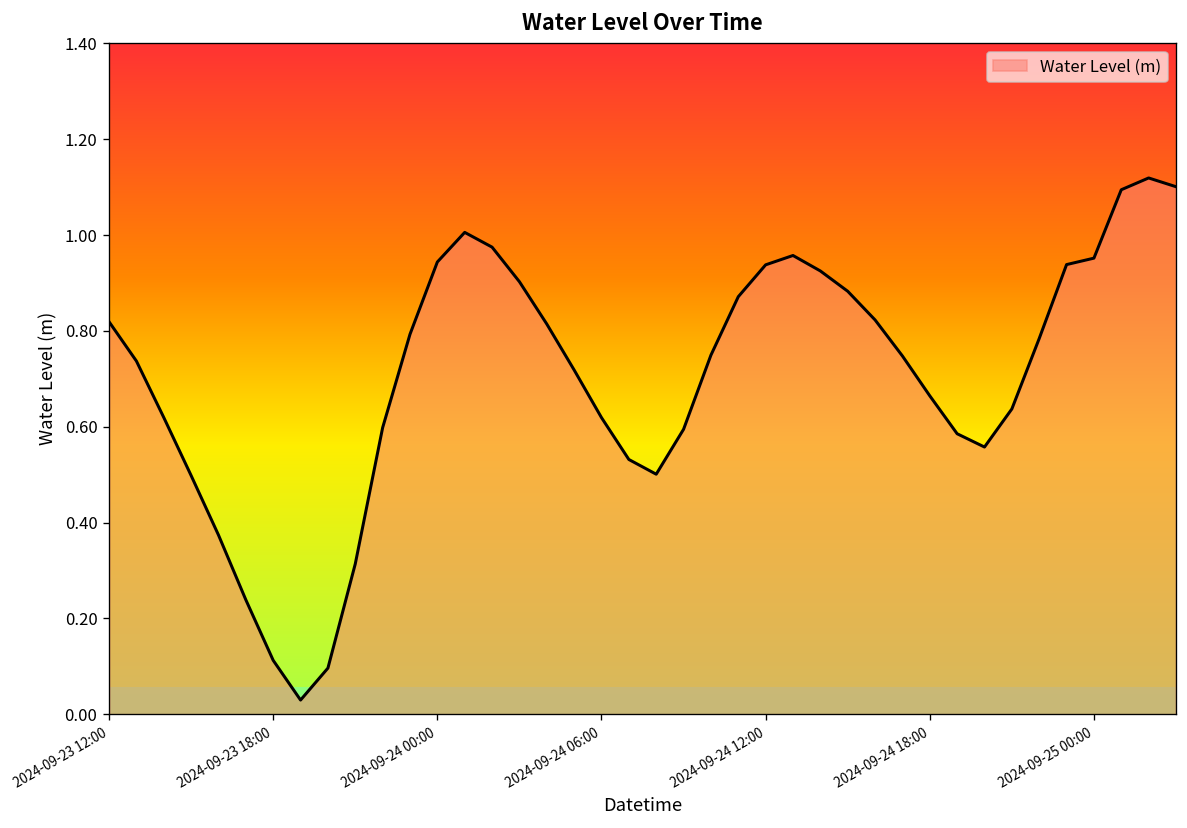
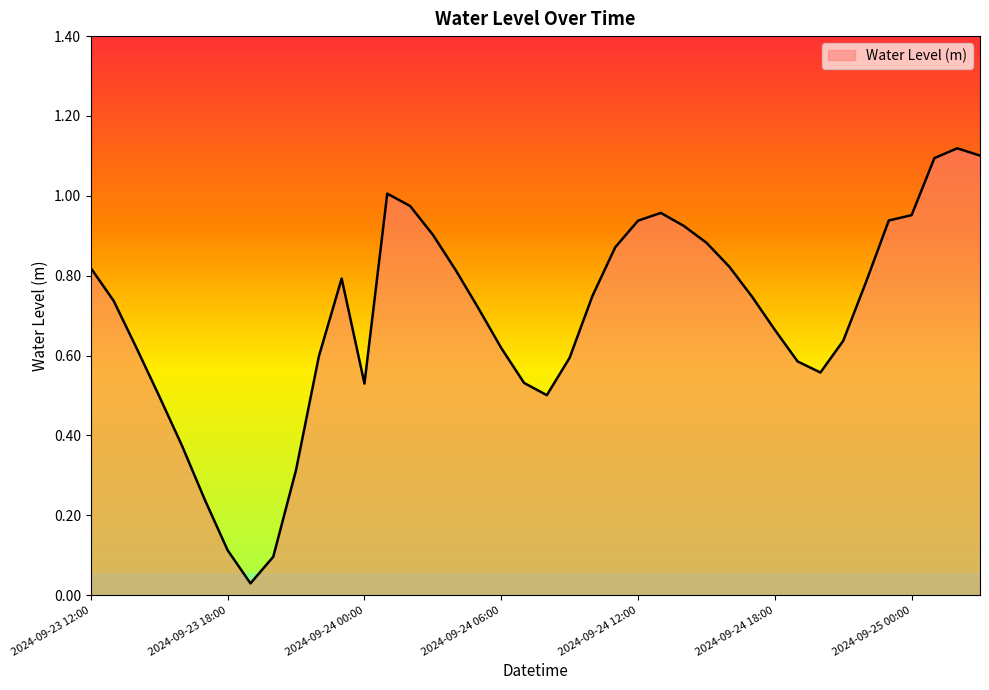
2024-09-24 00:00: 0.94 -> 0.53
